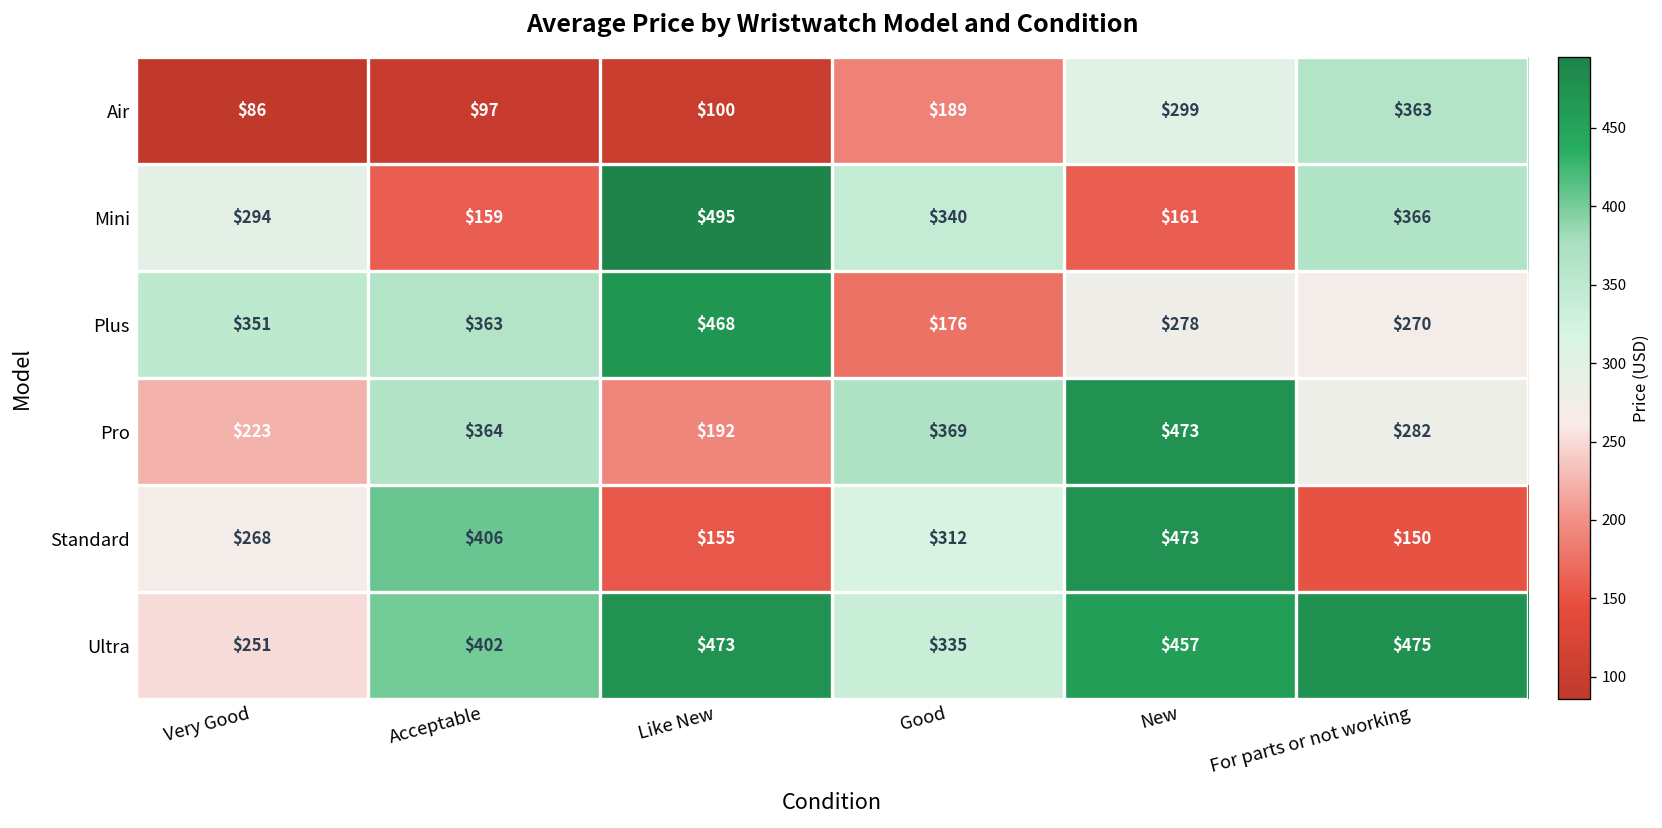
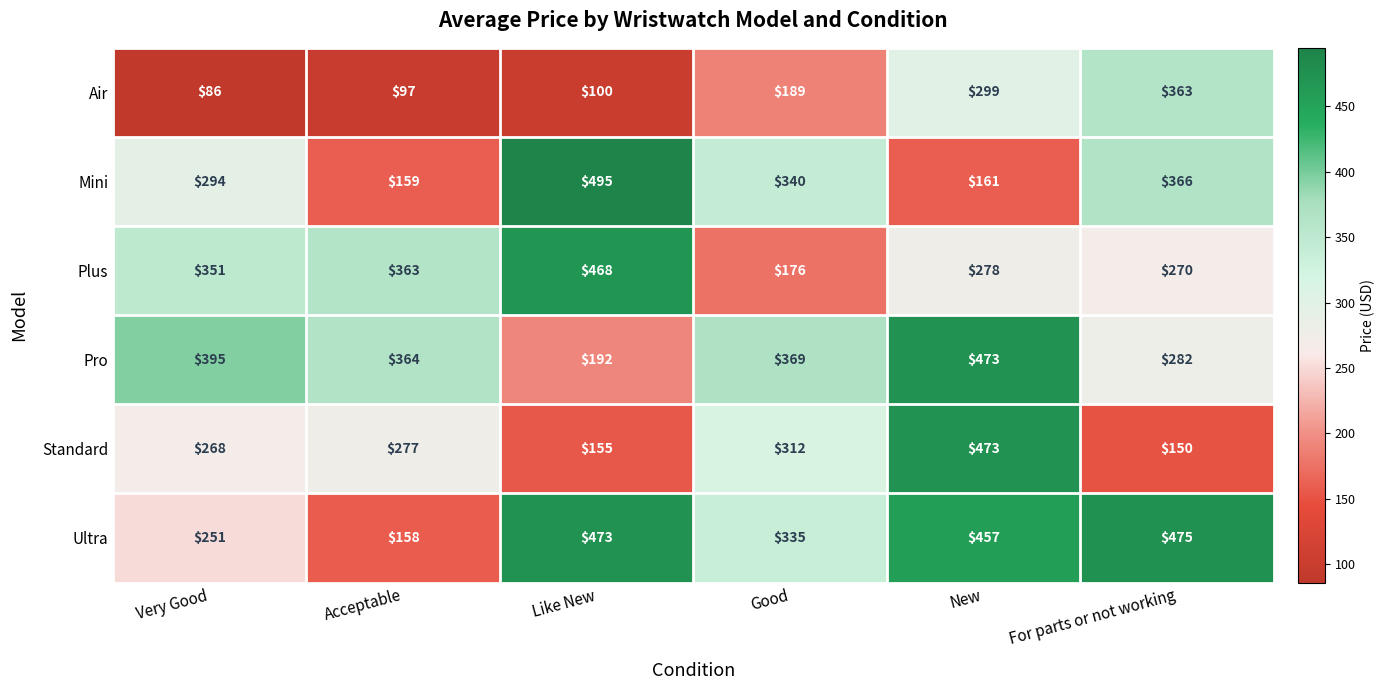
Pro, Very Good: $223 -> $395
Standard, Acceptable: $406 -> $277
Ultra, Acceptable: $402 -> $158
